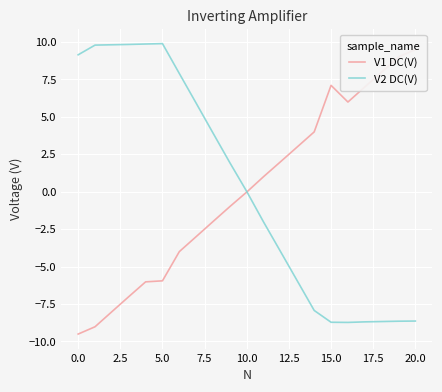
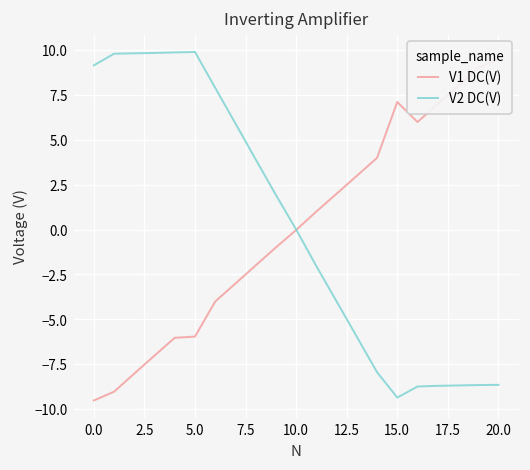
V2 DC(V), 15.0: -8.7 -> -9.4
